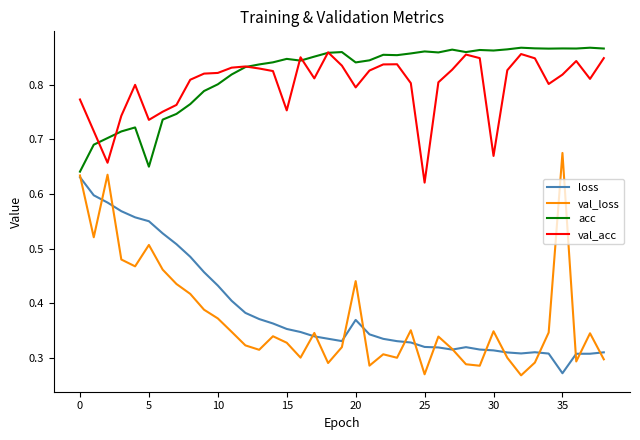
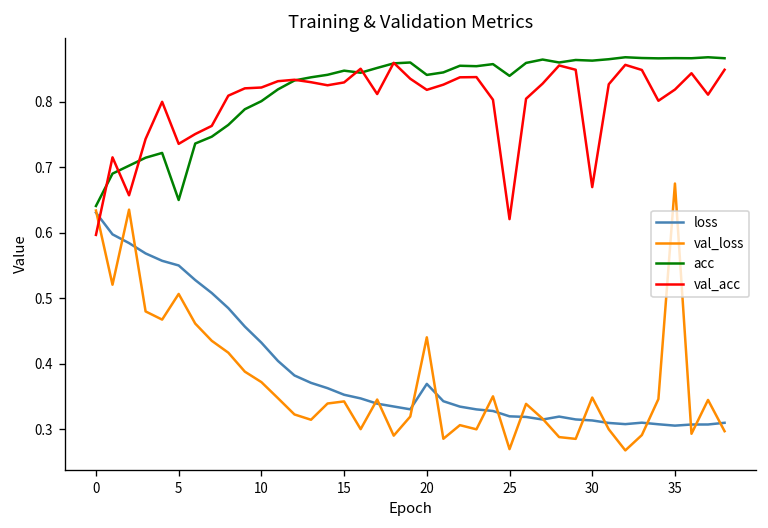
val_acc, 0: 0.77 -> 0.60
val_loss, 15: 0.33 -> 0.34
val_acc, 15: 0.75 -> 0.83
val_acc, 20: 0.80 -> 0.82
acc, 25: 0.86 -> 0.84
loss, 35: 0.27 -> 0.31
